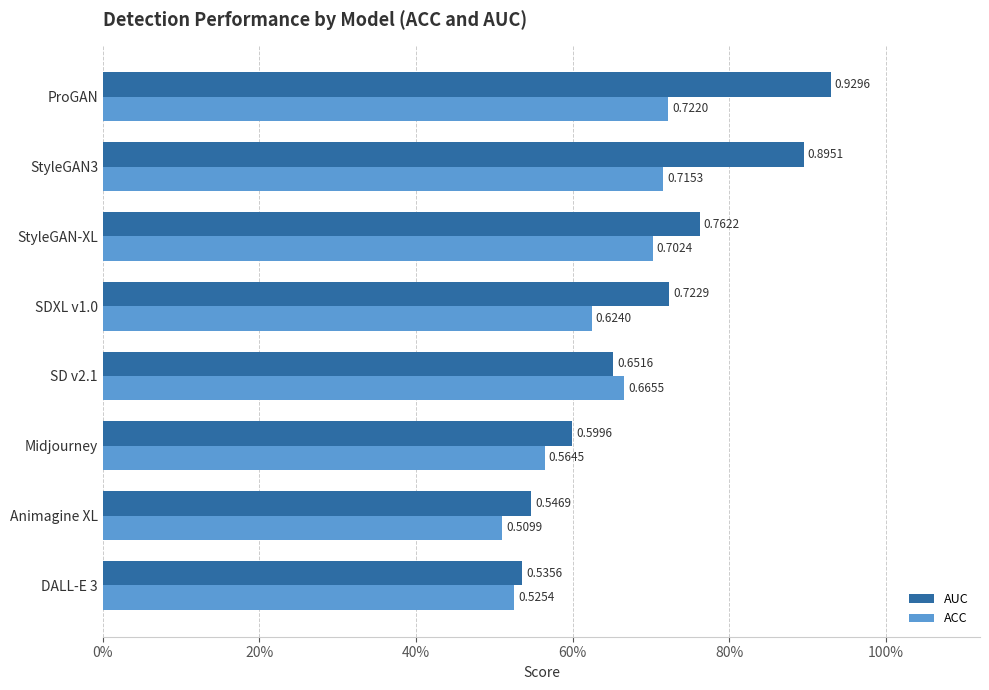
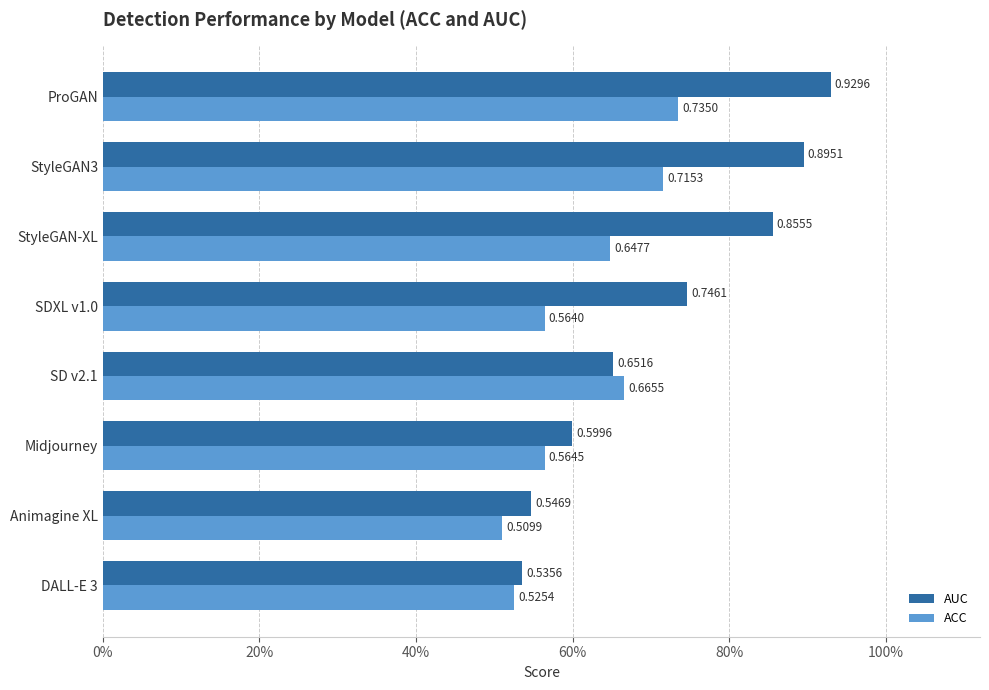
ACC, ProGAN: 0.7220 -> 0.7350
AUC, StyleGAN-XL: 0.7622 -> 0.8555
ACC, StyleGAN-XL: 0.7024 -> 0.6477
AUC, SDXL v1.0: 0.7229 -> 0.7461
ACC, SDXL v1.0: 0.6240 -> 0.5640
